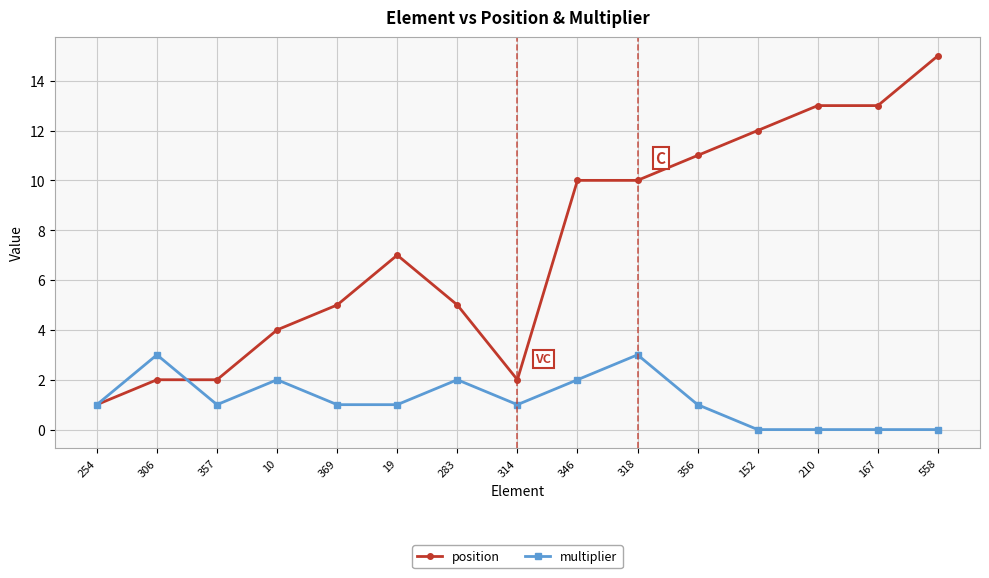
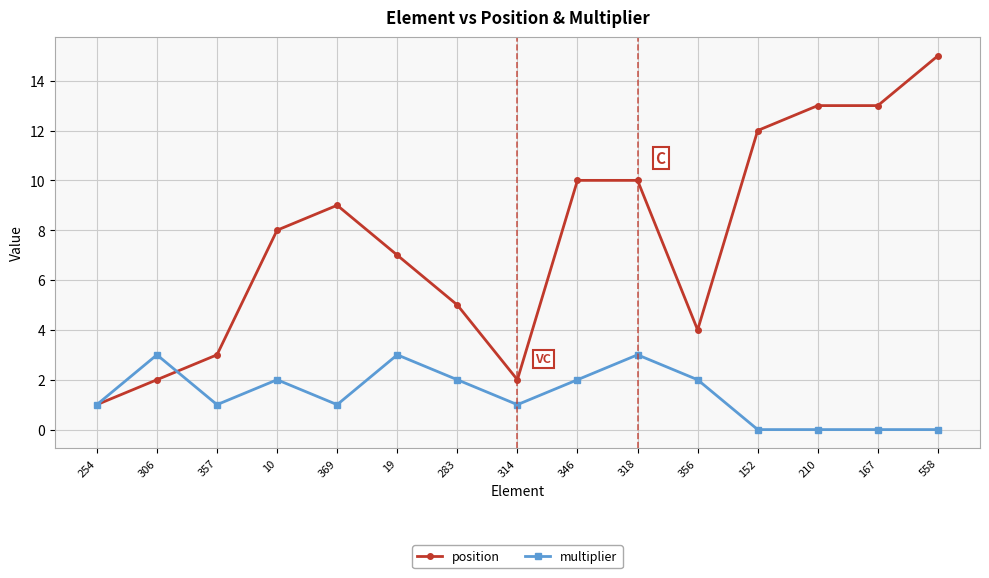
position, 357: 2 -> 3
position, 10: 4 -> 8
position, 369: 5 -> 9
multiplier, 19: 1 -> 3
position, 356: 11 -> 4
multiplier, 356: 1 -> 2
